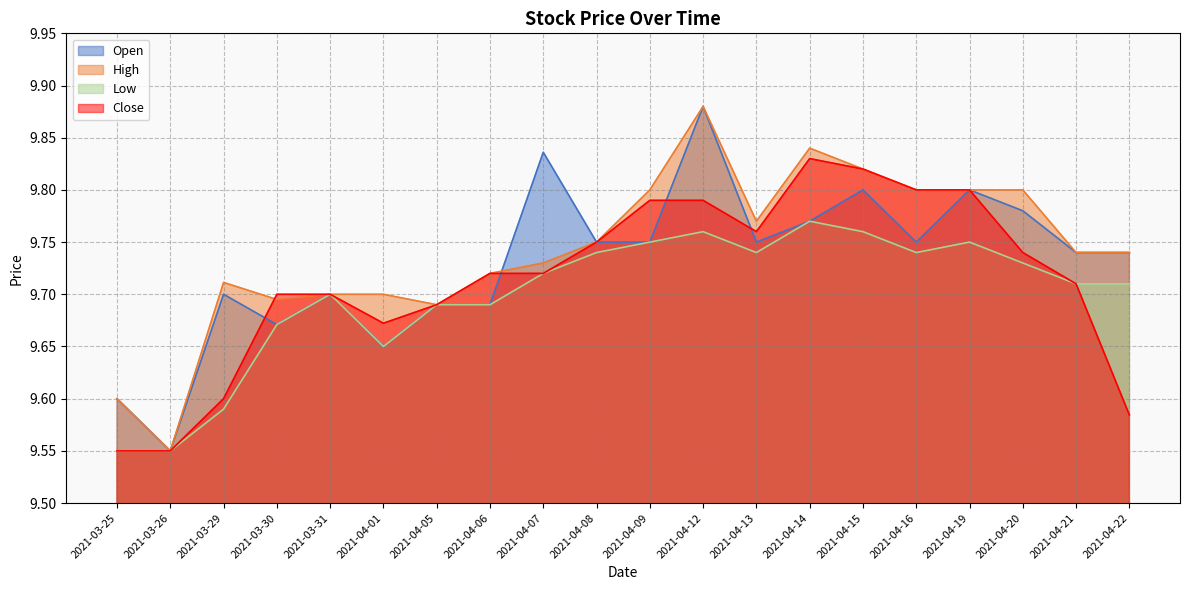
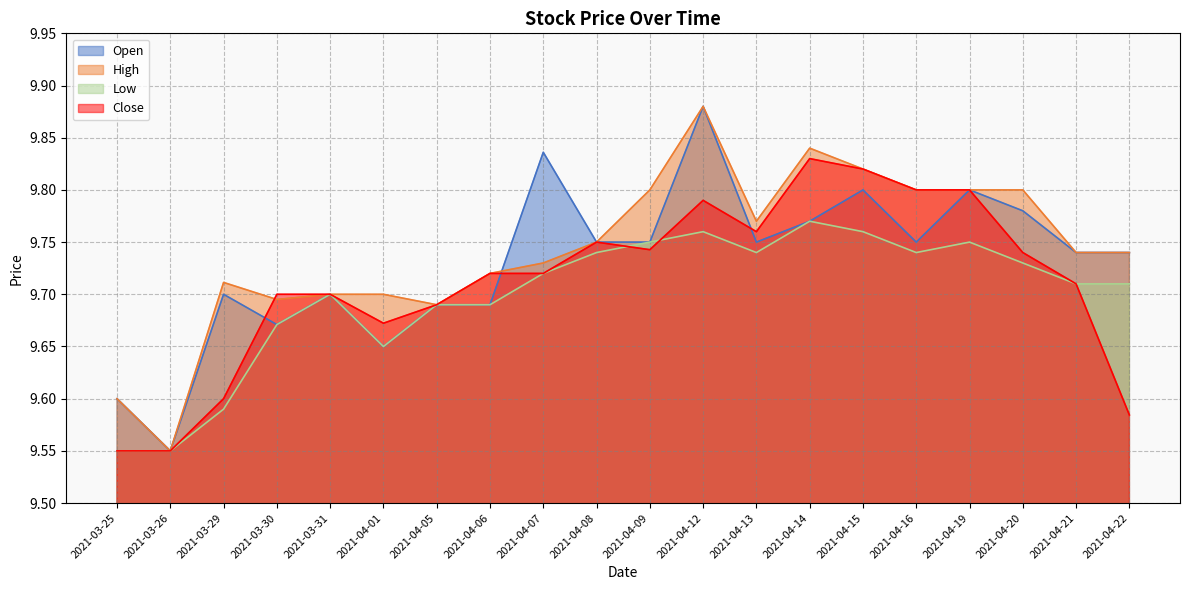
Close, 2021-04-09: 9.790 -> 9.743
